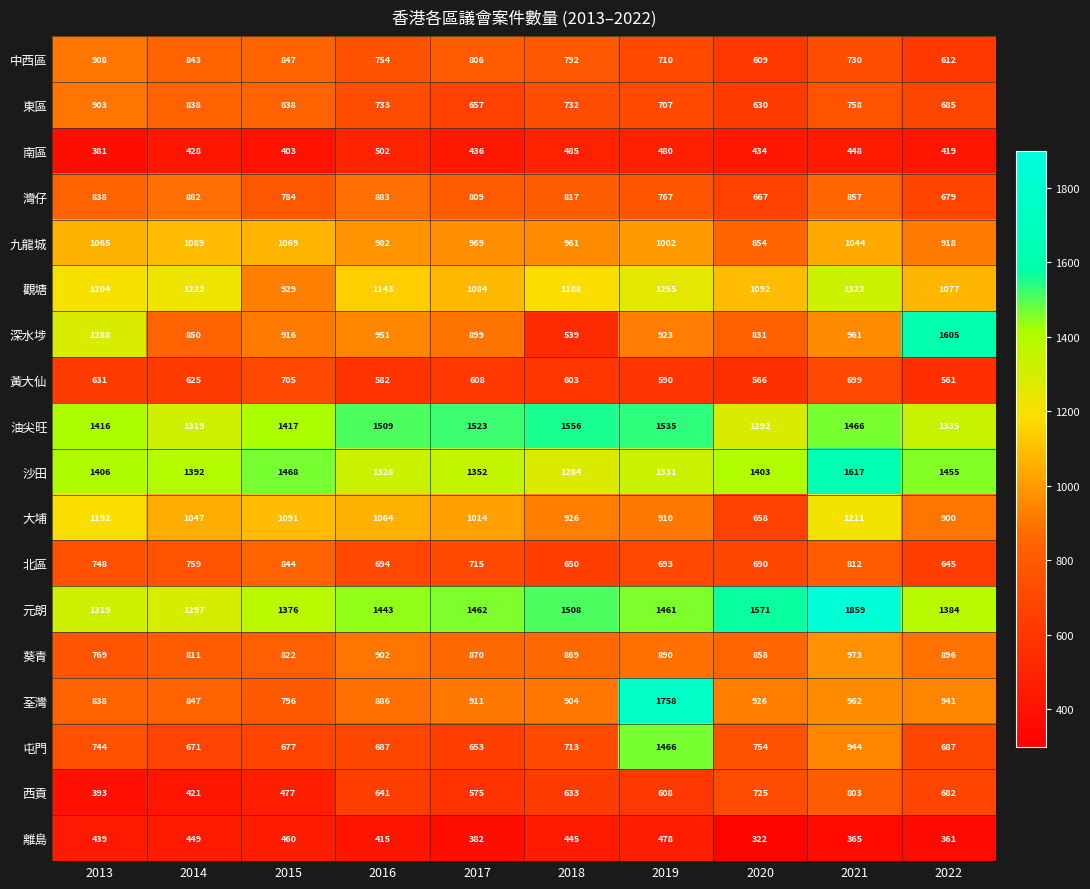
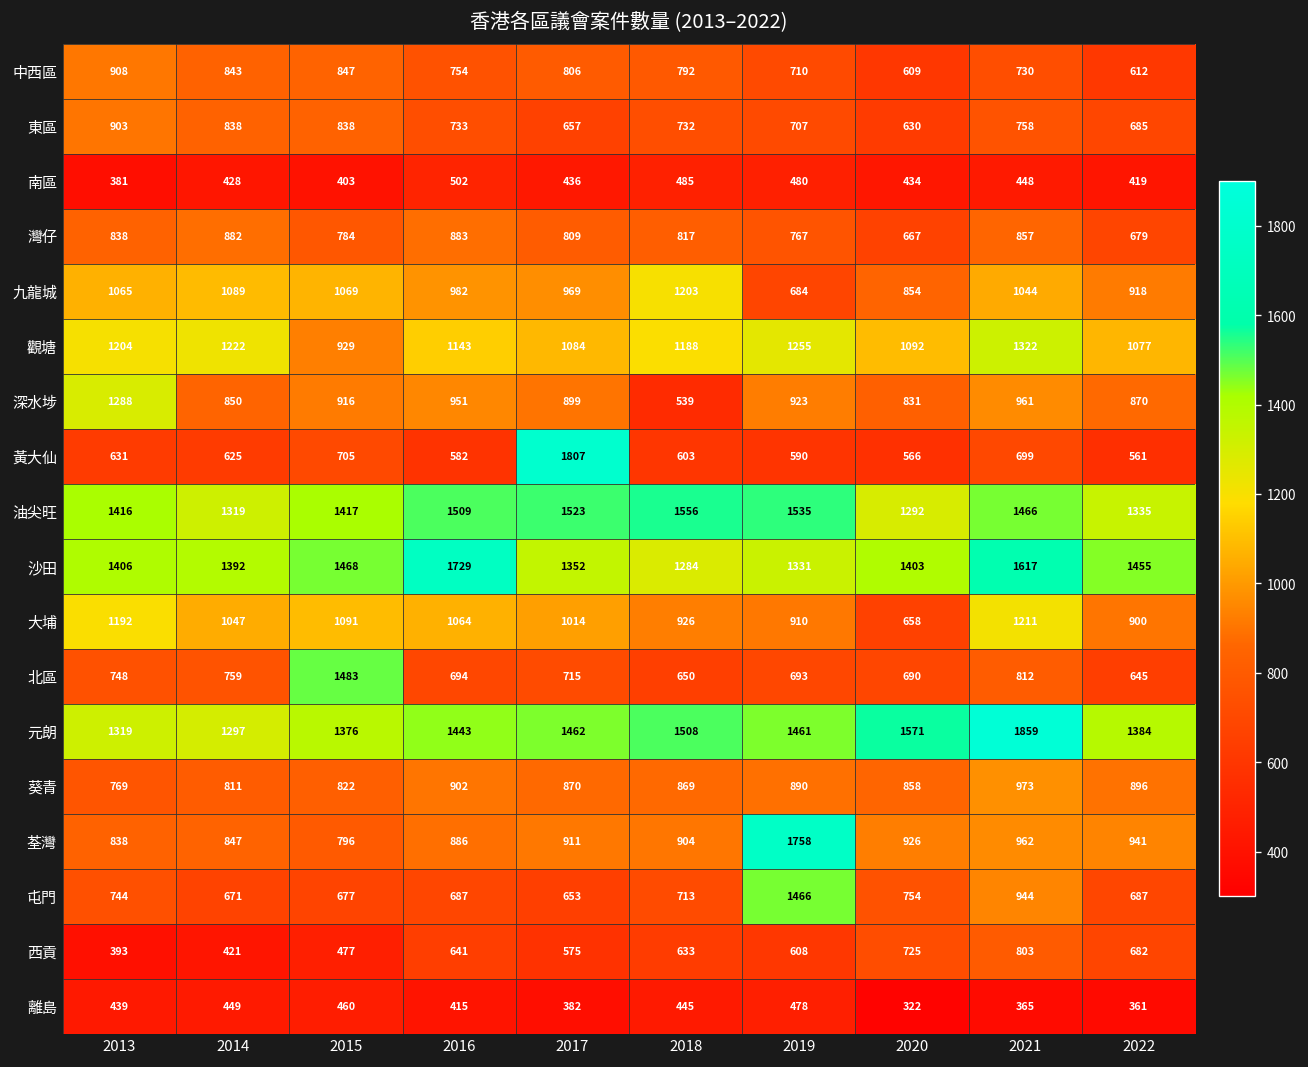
九龍城, 2018: 961 -> 1203
九龍城, 2019: 1002 -> 684
深水埗, 2022: 1605 -> 870
黃大仙, 2017: 608 -> 1807
沙田, 2016: 1328 -> 1729
北區, 2015: 844 -> 1483
